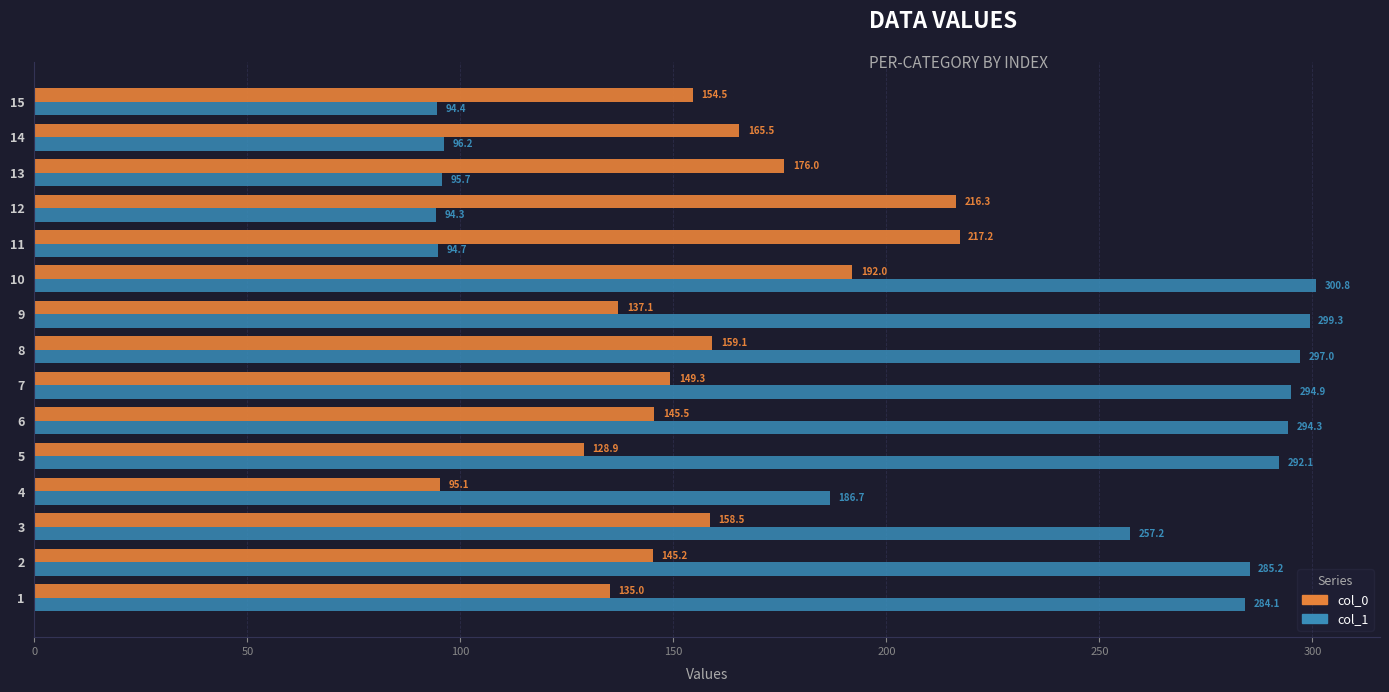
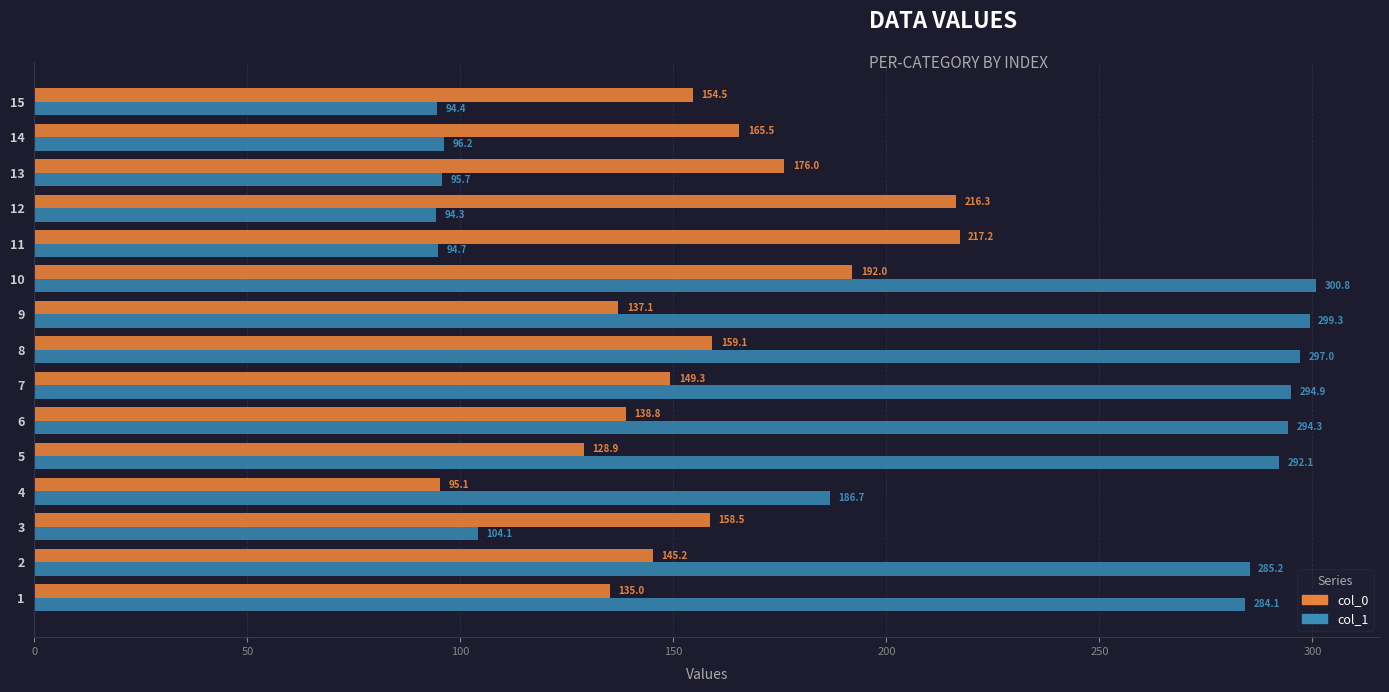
col_0, 6: 145.5 -> 138.8
col_1, 3: 257.2 -> 104.1
